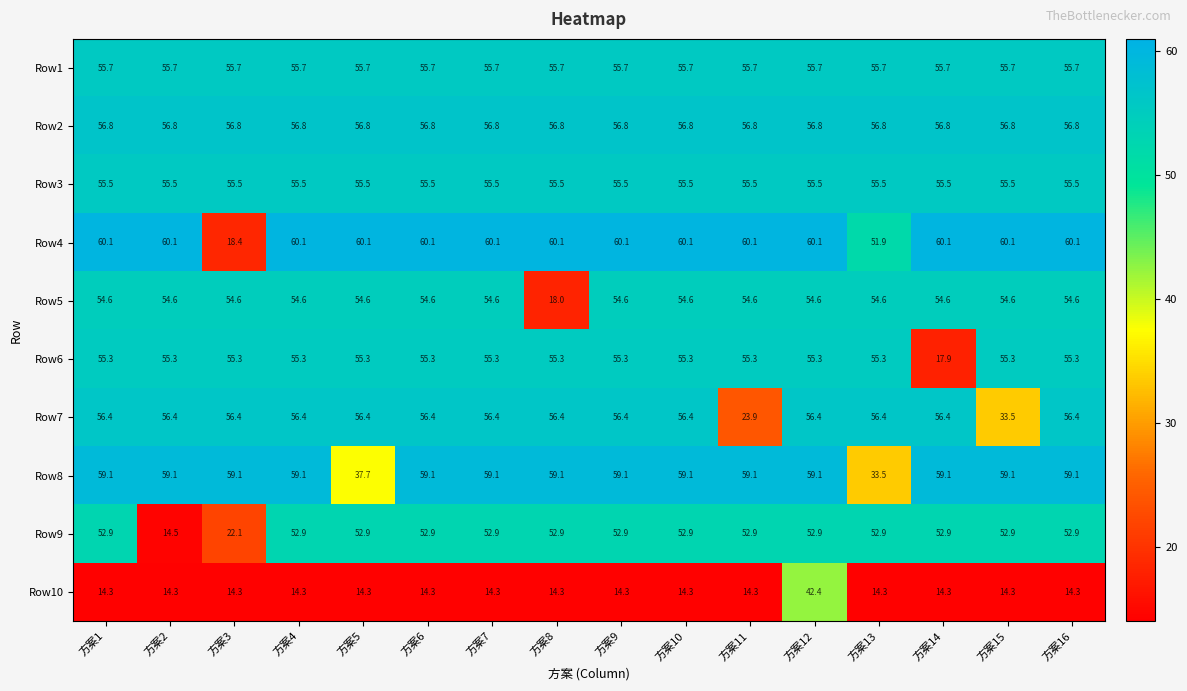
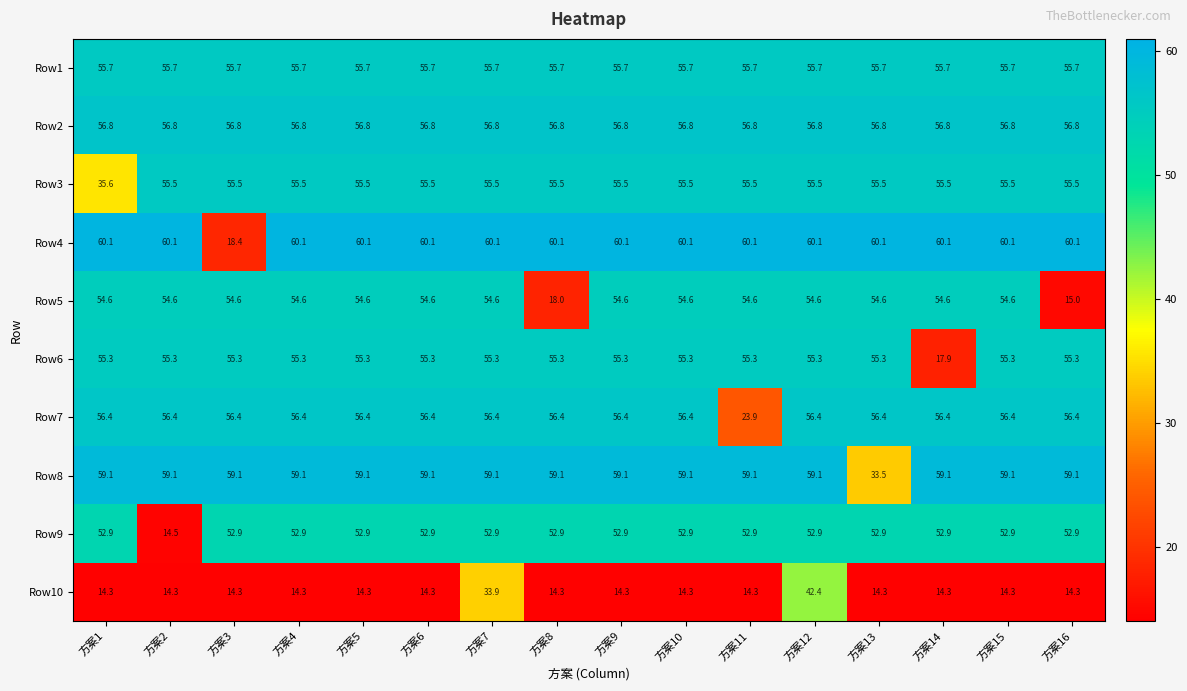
Row3, 方案1: 55.5 -> 35.6
Row4, 方案13: 51.9 -> 60.1
Row5, 方案16: 54.6 -> 15.0
Row7, 方案15: 33.5 -> 56.4
Row8, 方案5: 37.7 -> 59.1
Row9, 方案3: 22.1 -> 52.9
Row10, 方案7: 14.3 -> 33.9
